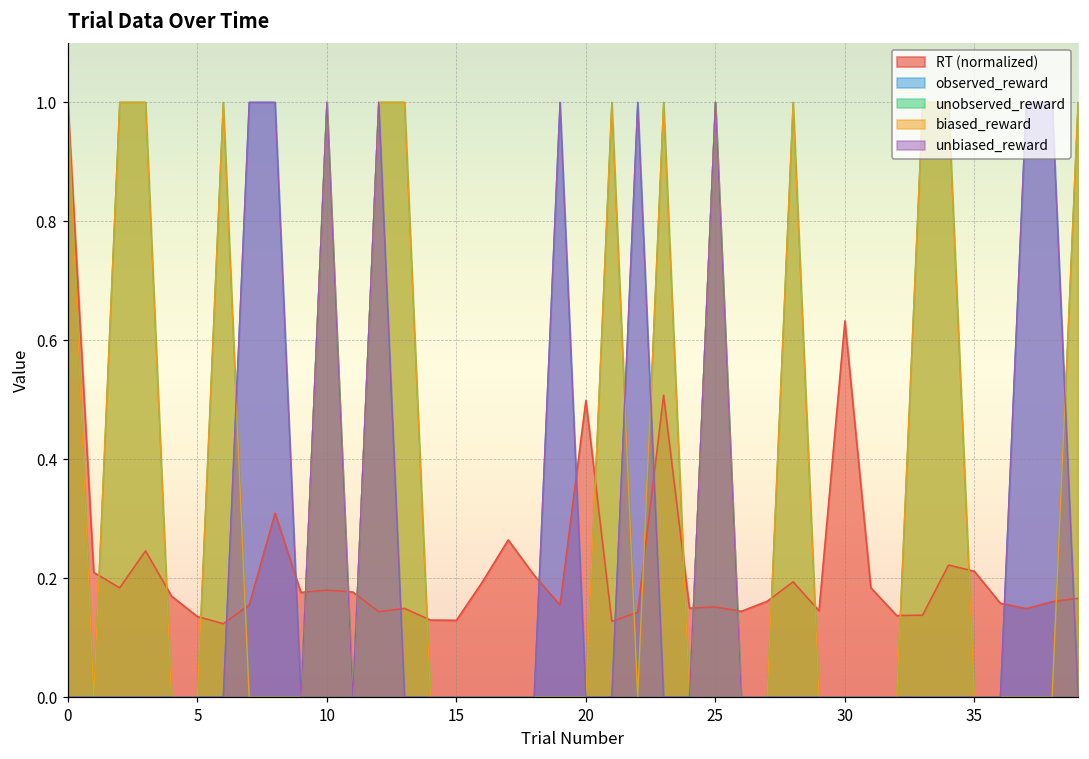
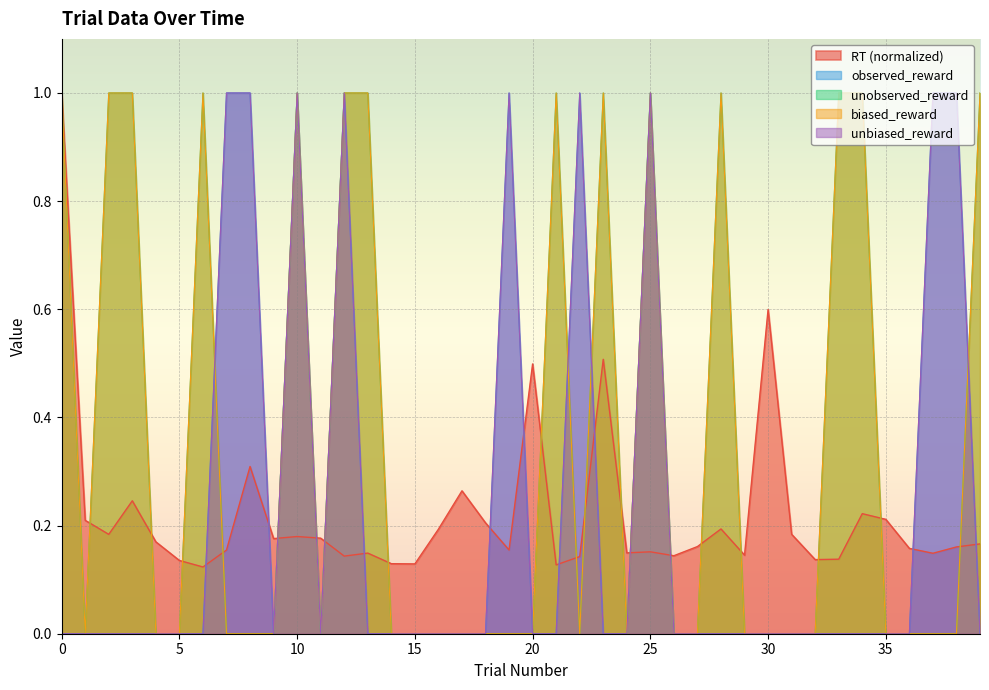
RT (normalized), 30: 0.63 -> 0.60
